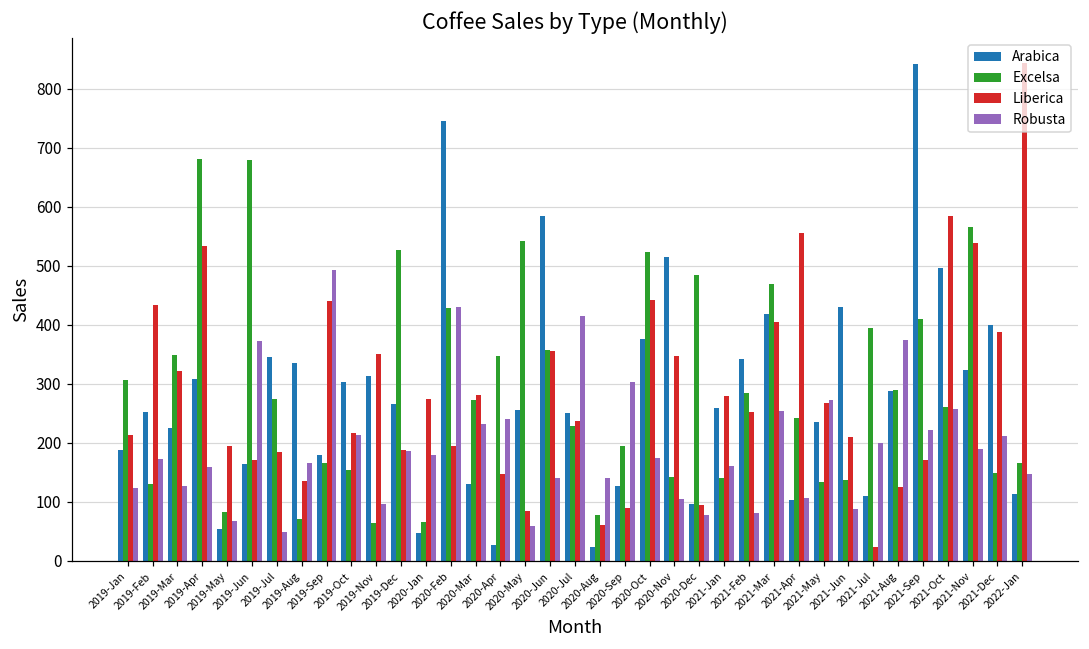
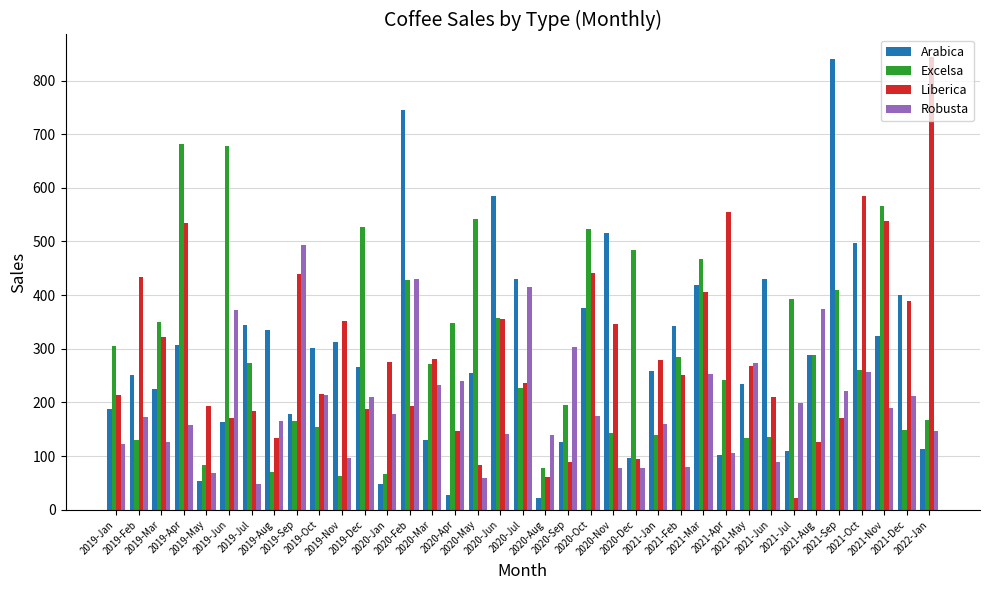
Robusta, 2019-Dec: 190 -> 210
Arabica, 2020-Jul: 250 -> 430
Robusta, 2020-Nov: 100 -> 80
